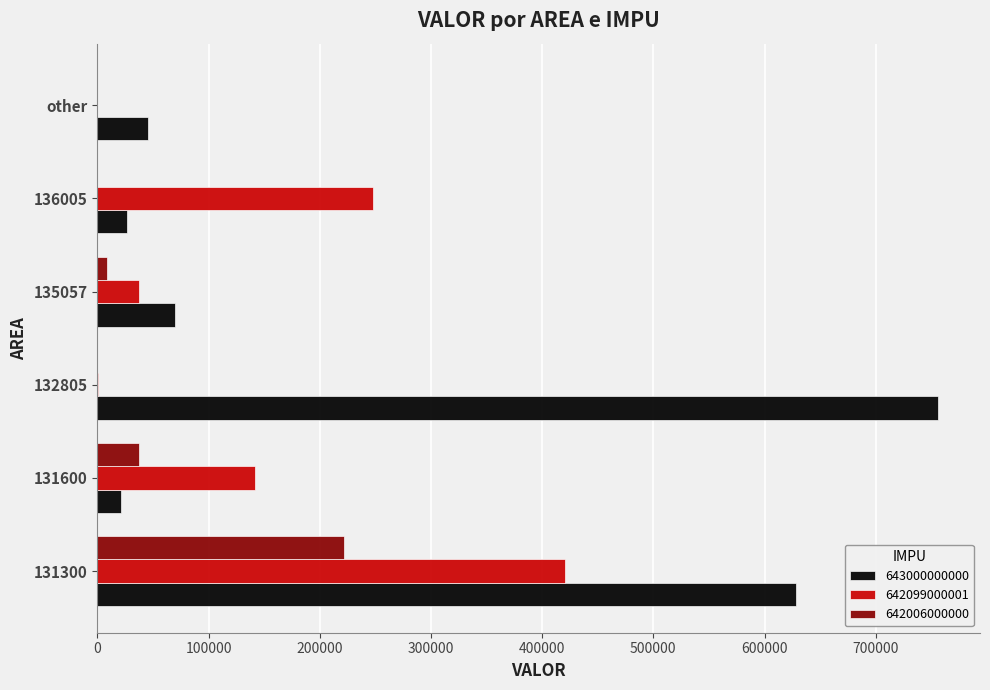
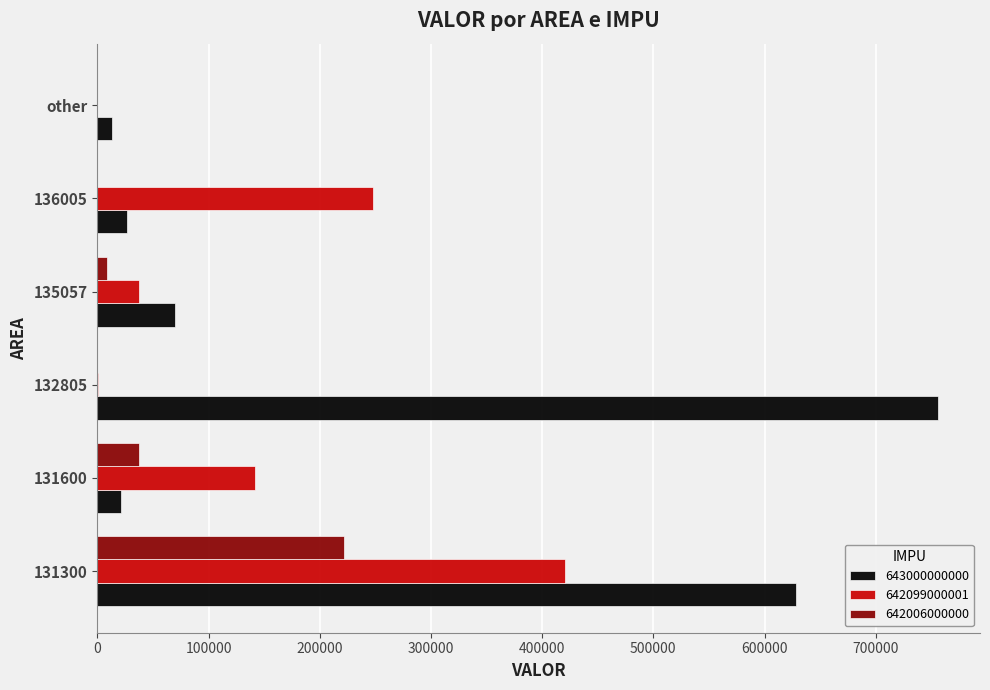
643000000000, other: 46000 -> 13000
